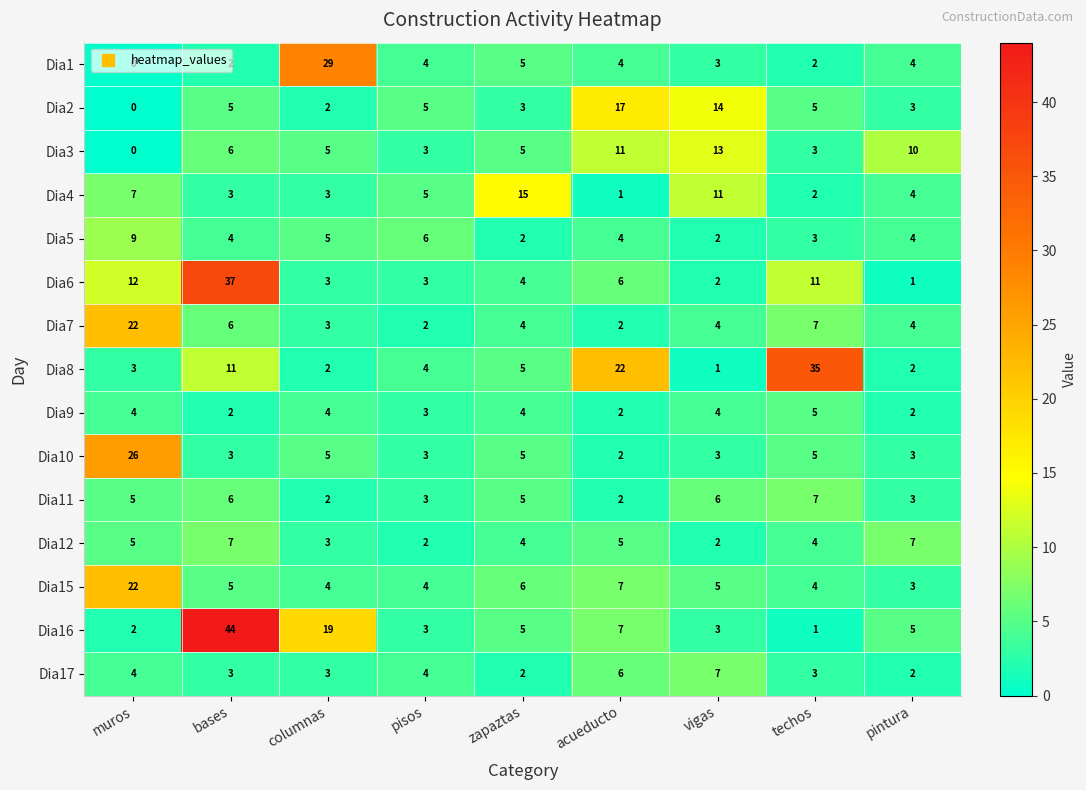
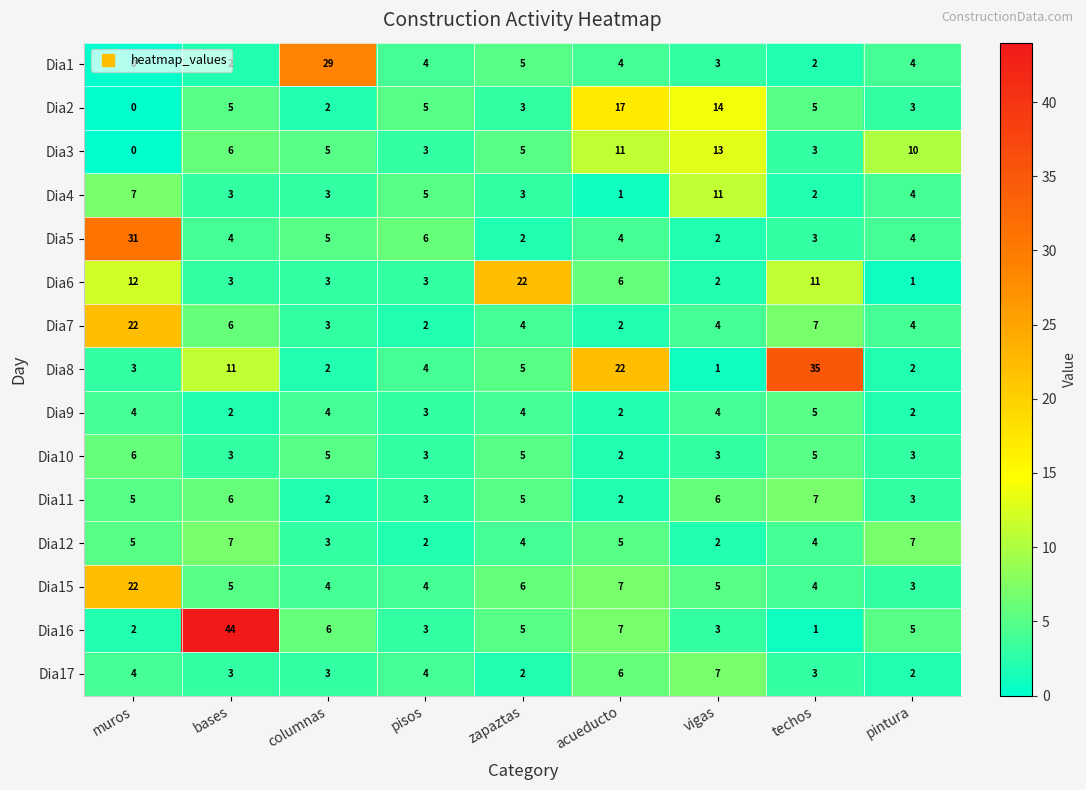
Dia4, zapaztas: 15 -> 3
Dia5, muros: 9 -> 31
Dia6, bases: 37 -> 3
Dia6, zapaztas: 4 -> 22
Dia10, muros: 26 -> 6
Dia16, columnas: 19 -> 6
